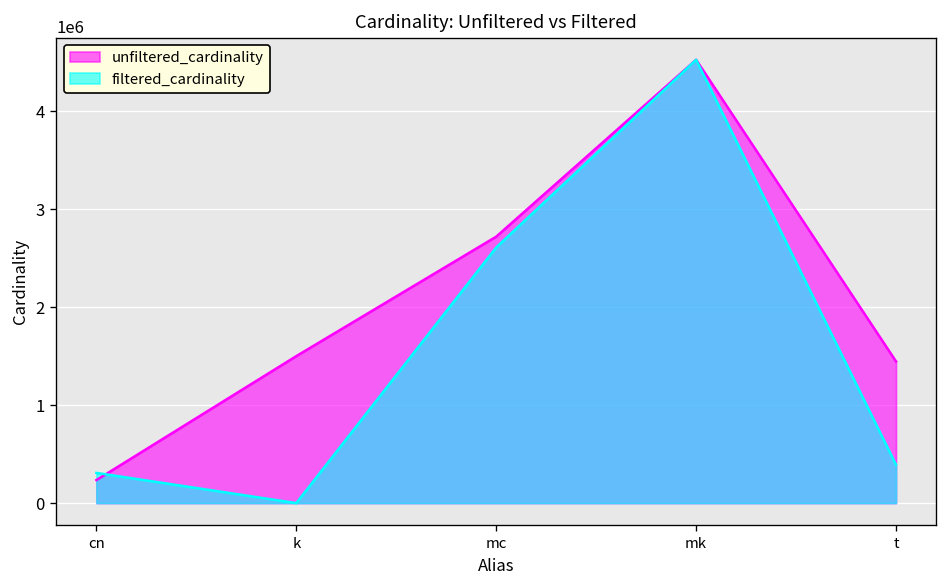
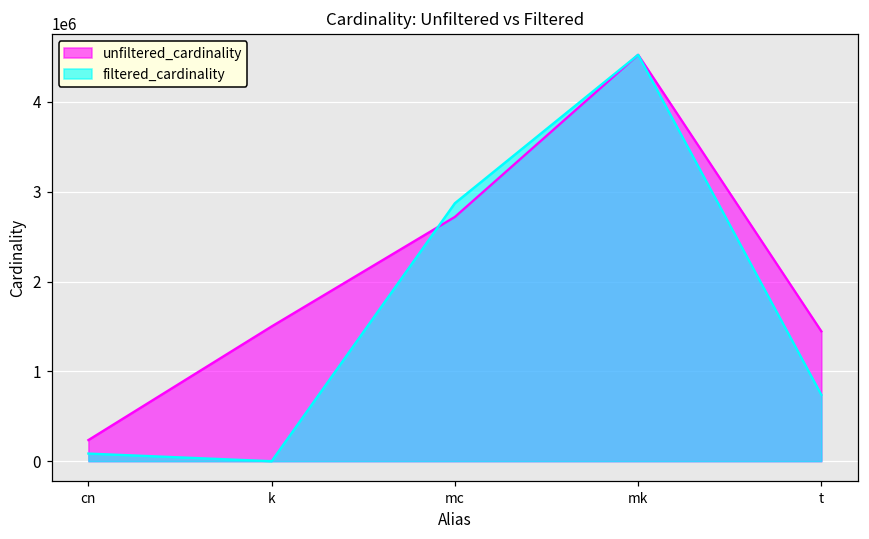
filtered_cardinality, cn: 300000 -> 100000
filtered_cardinality, mc: 2600000 -> 2900000
filtered_cardinality, t: 400000 -> 700000
